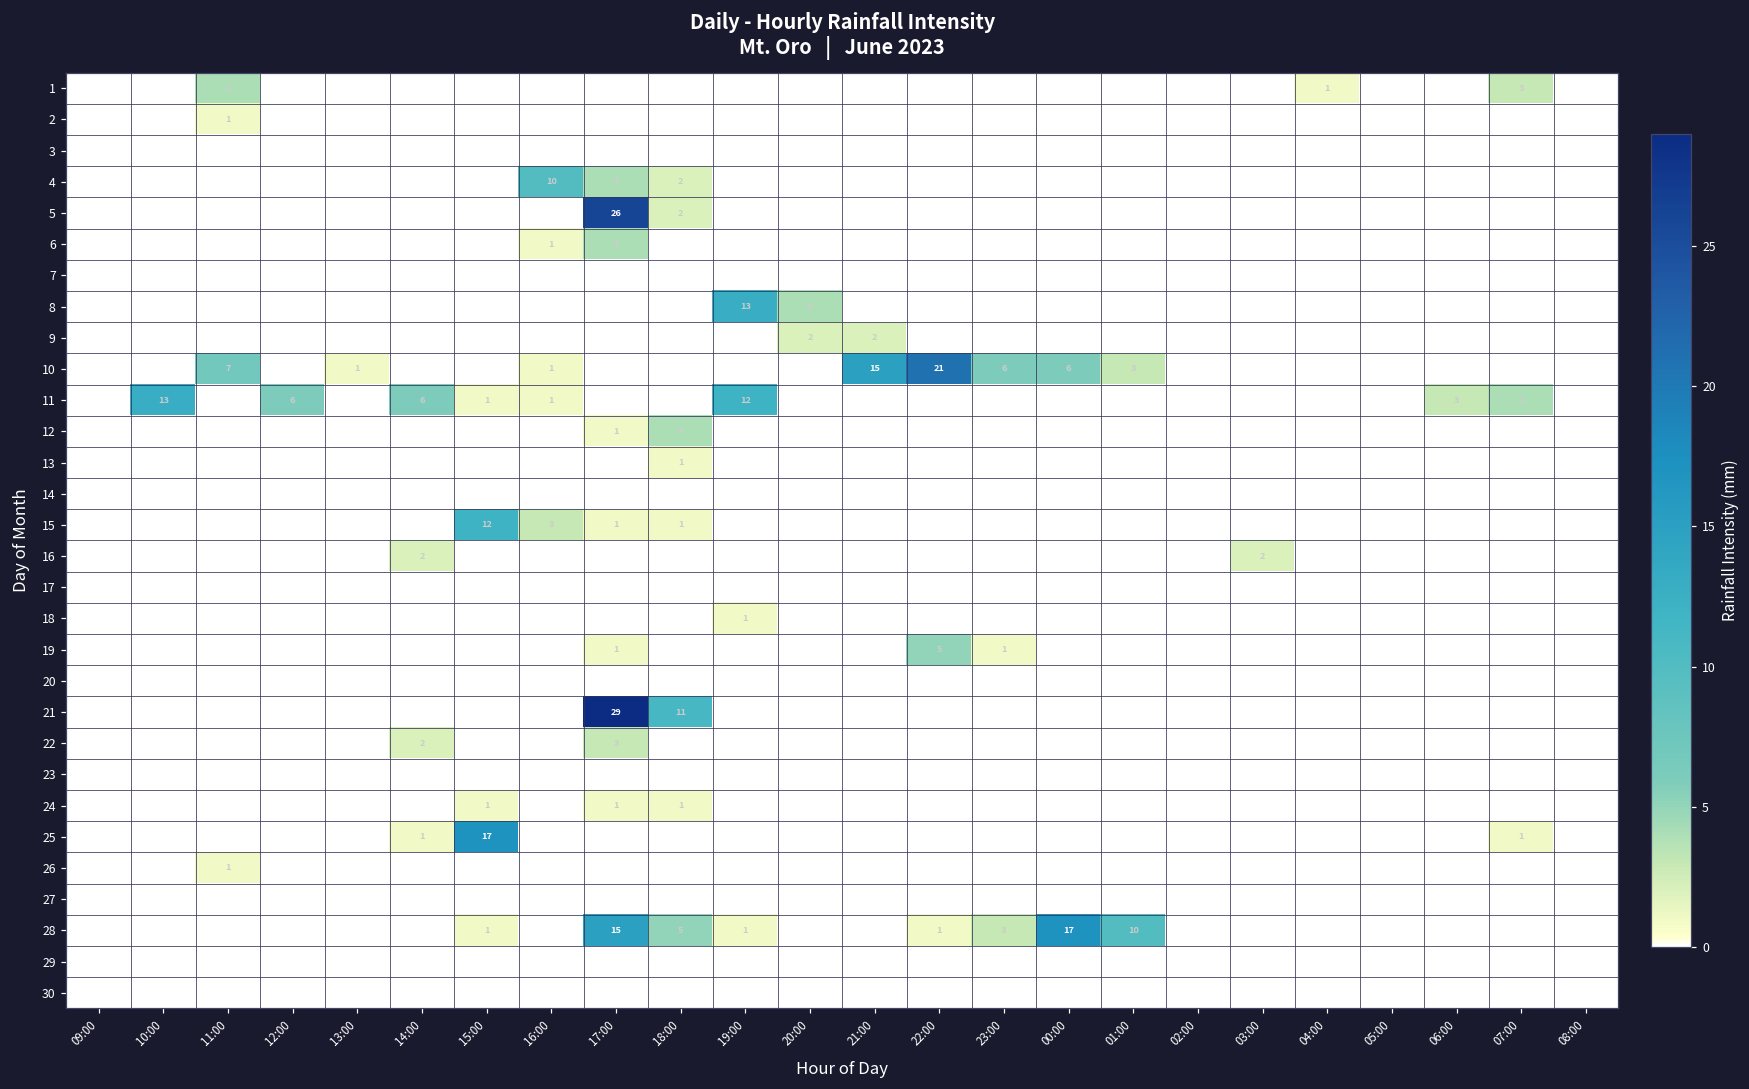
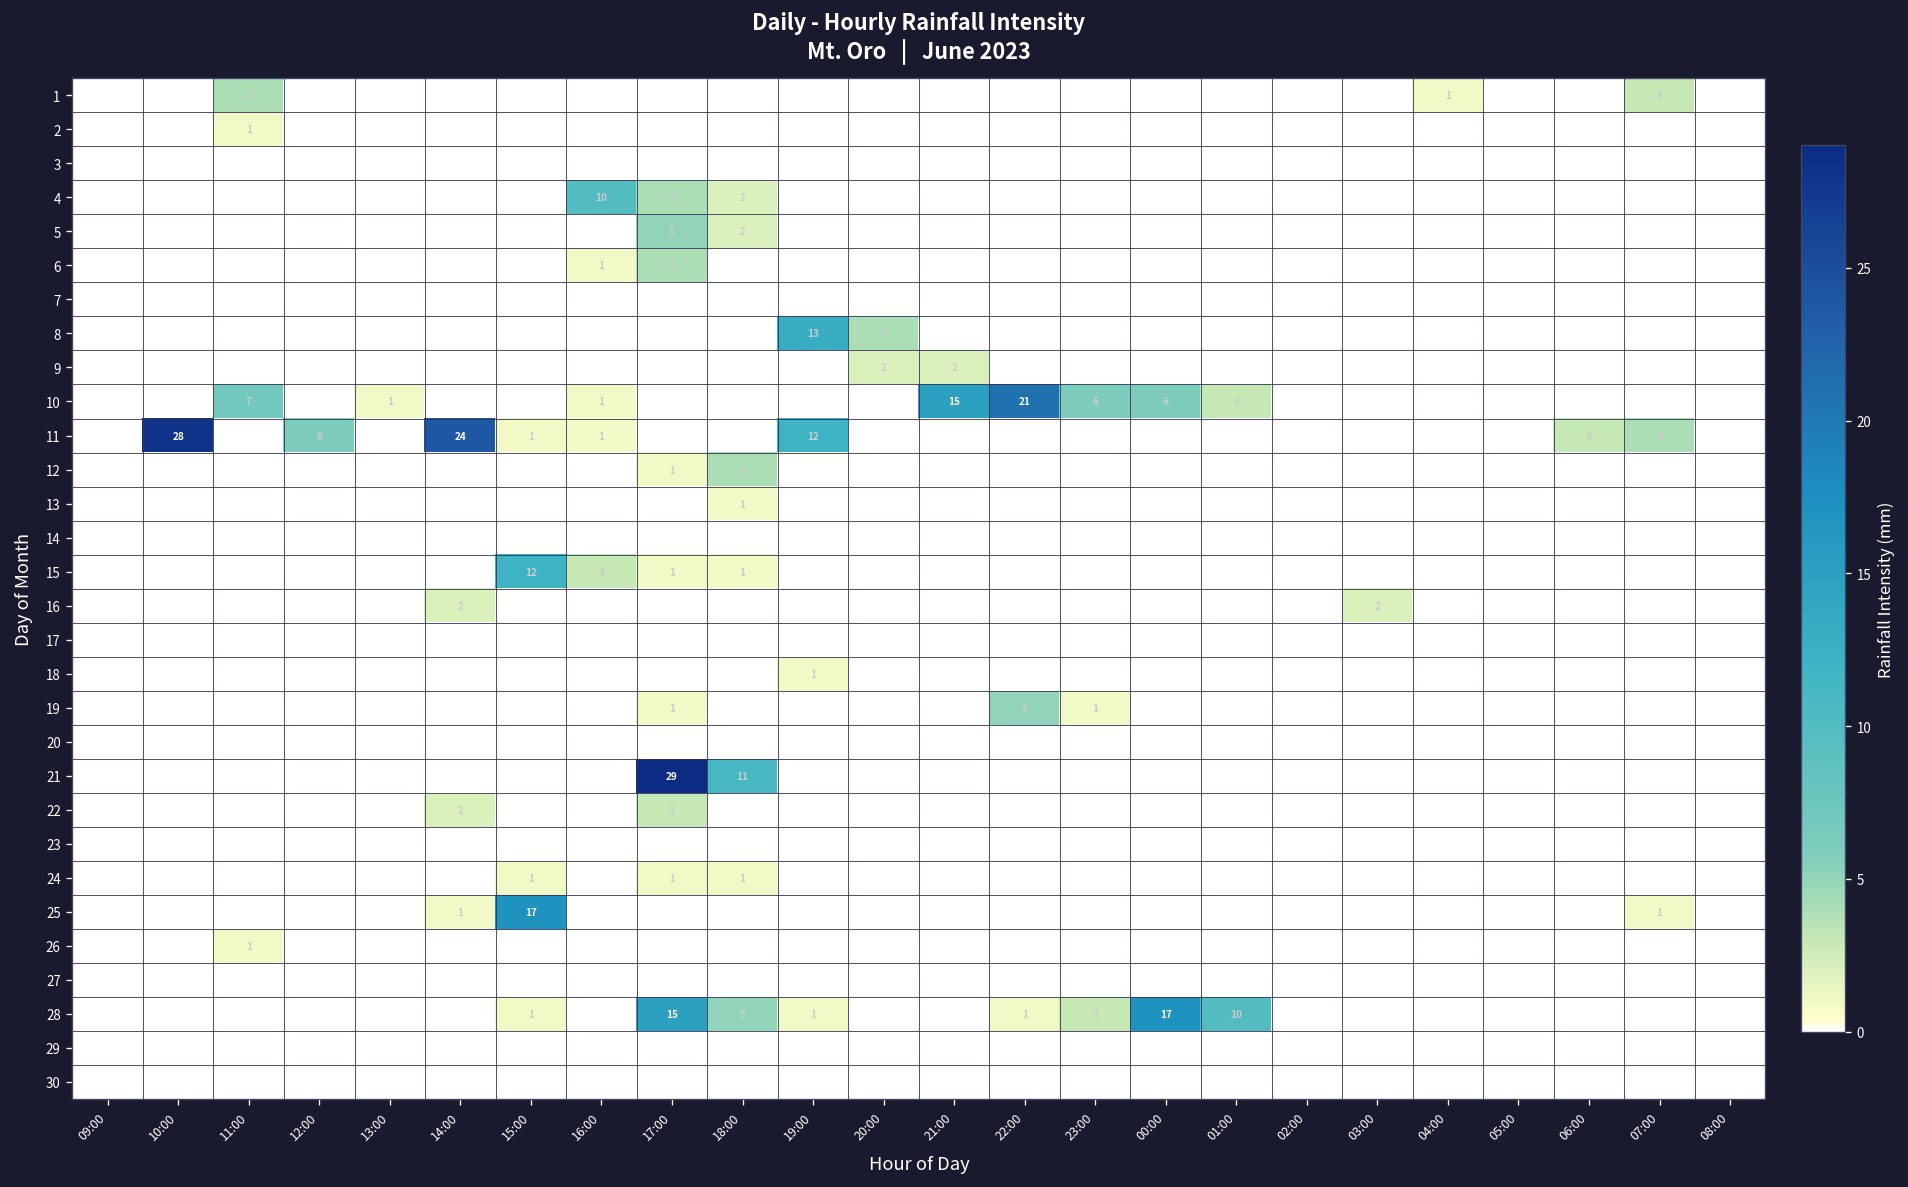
5, 17:00: 26 -> 5
11, 10:00: 13 -> 28
11, 14:00: 6 -> 24
